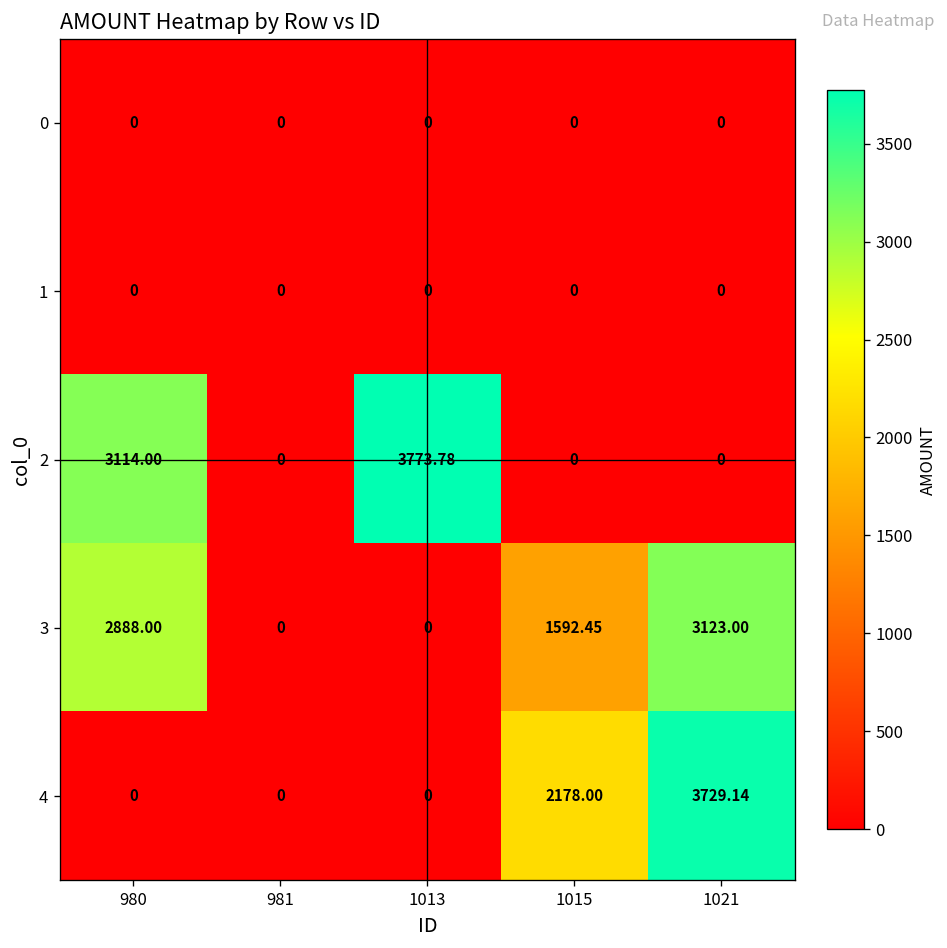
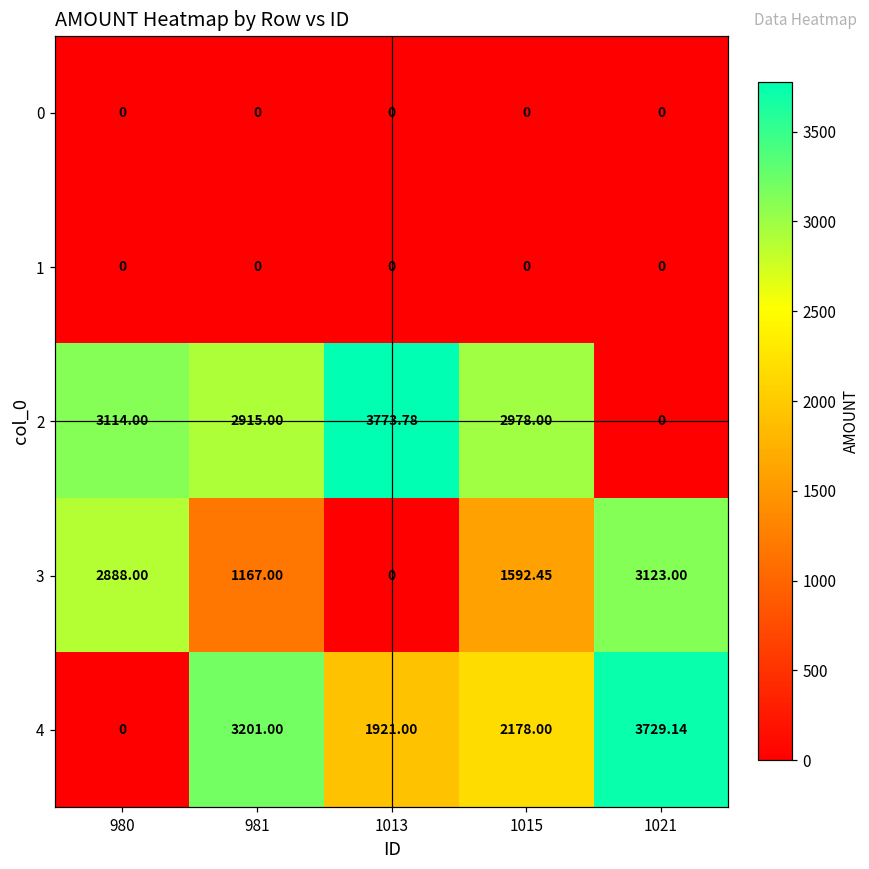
2, 981: 0 -> 2915.00
2, 1015: 0 -> 2978.00
3, 981: 0 -> 1167.00
4, 981: 0 -> 3201.00
4, 1013: 0 -> 1921.00
